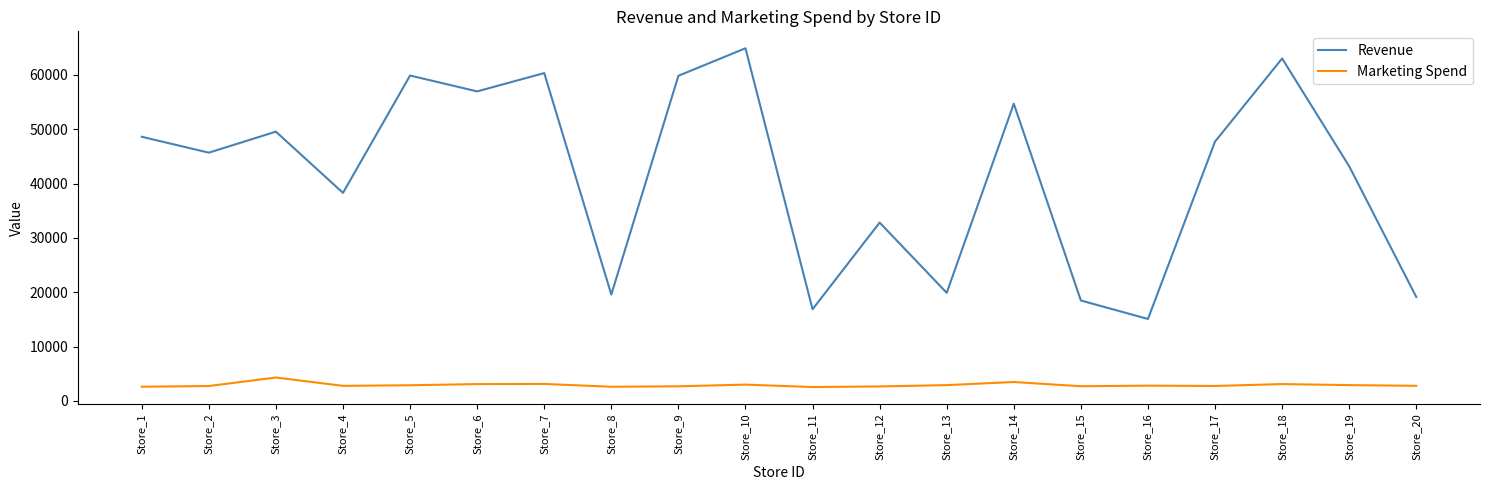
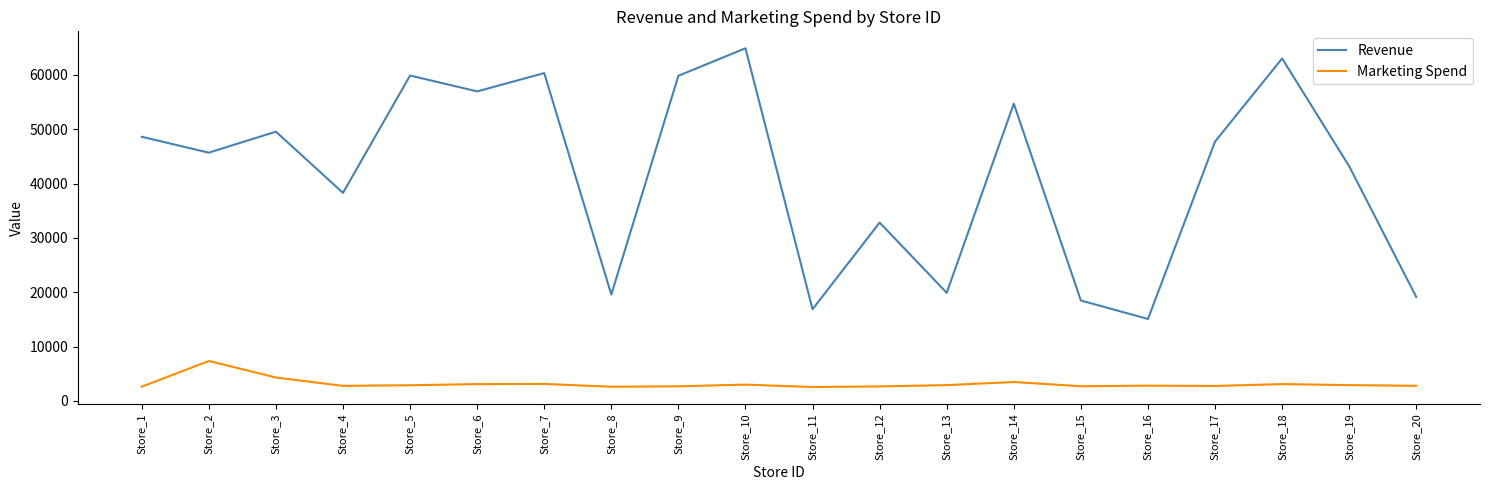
Marketing Spend, Store_2: 3000 -> 7000
